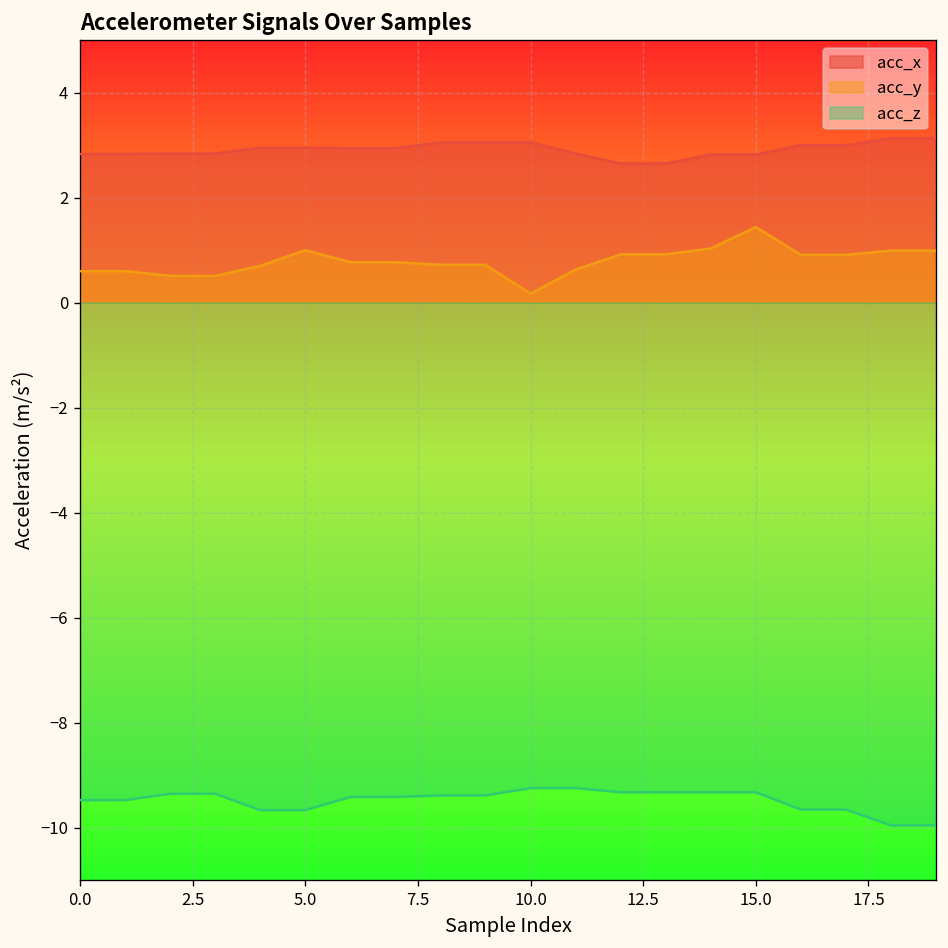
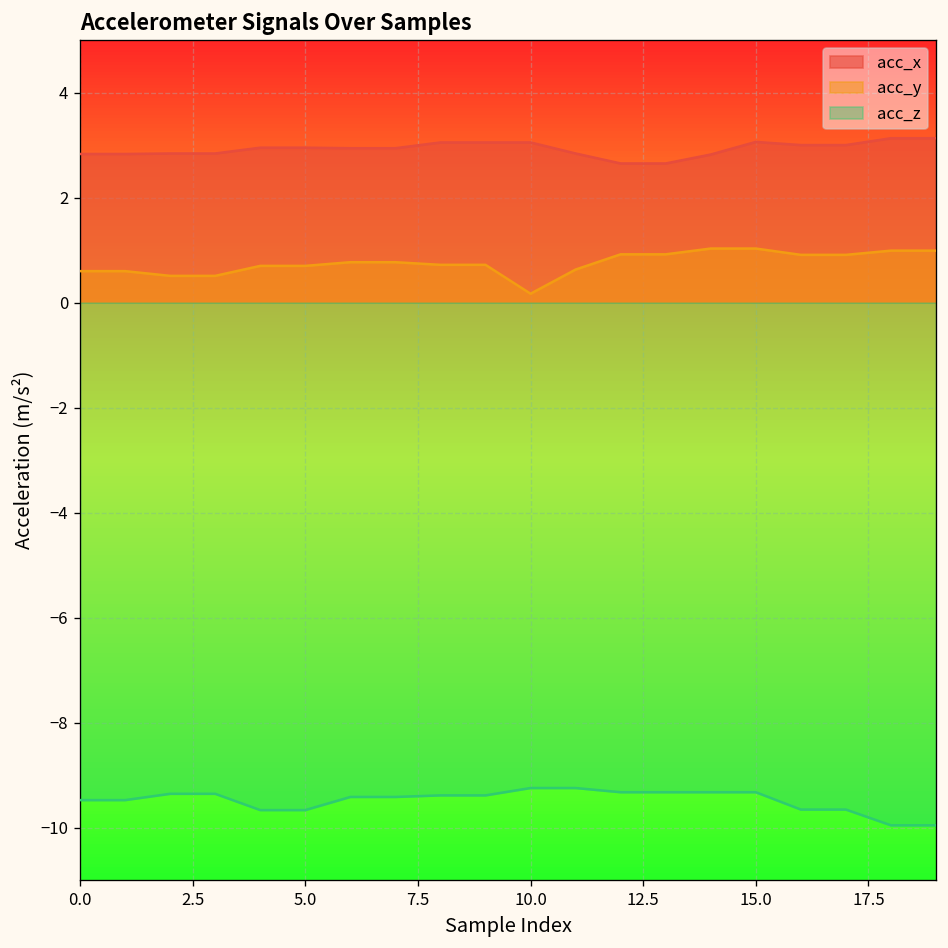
acc_y, 5.0: 1.0 -> 0.7
acc_x, 15.0: 2.8 -> 3.1
acc_y, 15.0: 1.4 -> 1.0
